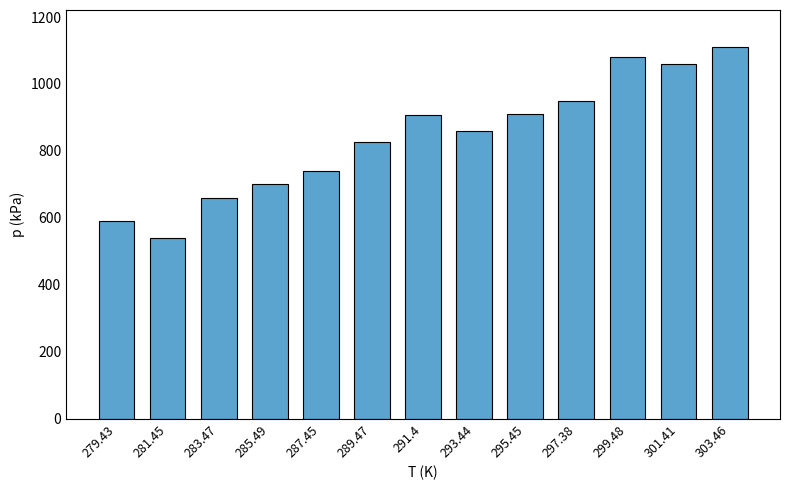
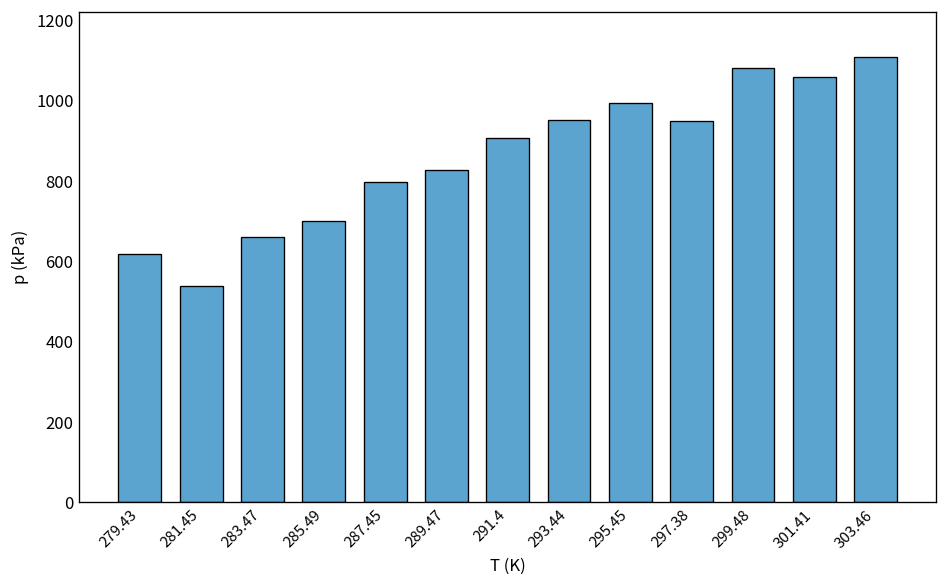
279.43: 590 -> 620
287.45: 740 -> 800
293.44: 860 -> 950
295.45: 910 -> 1000
